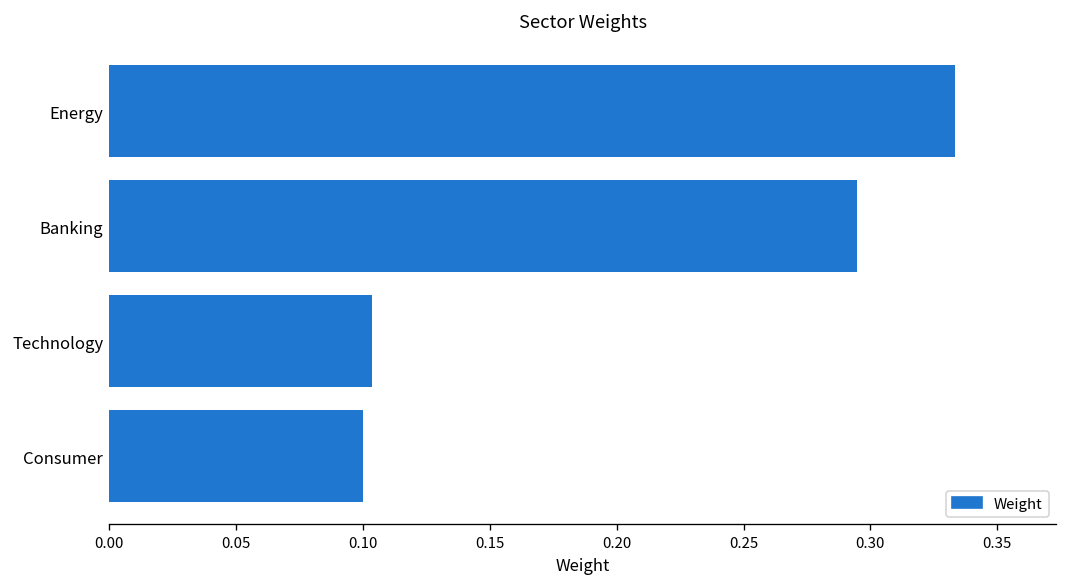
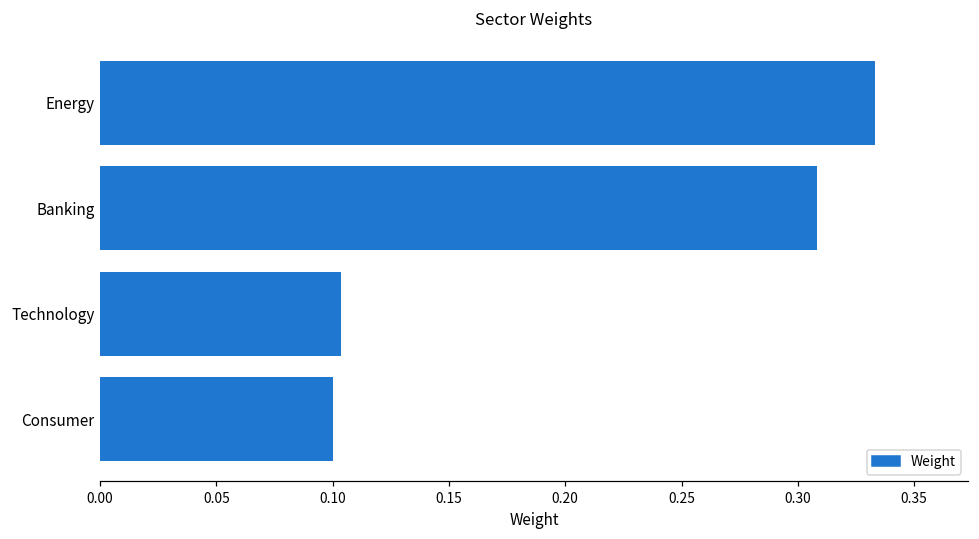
Banking: 0.295 -> 0.308
